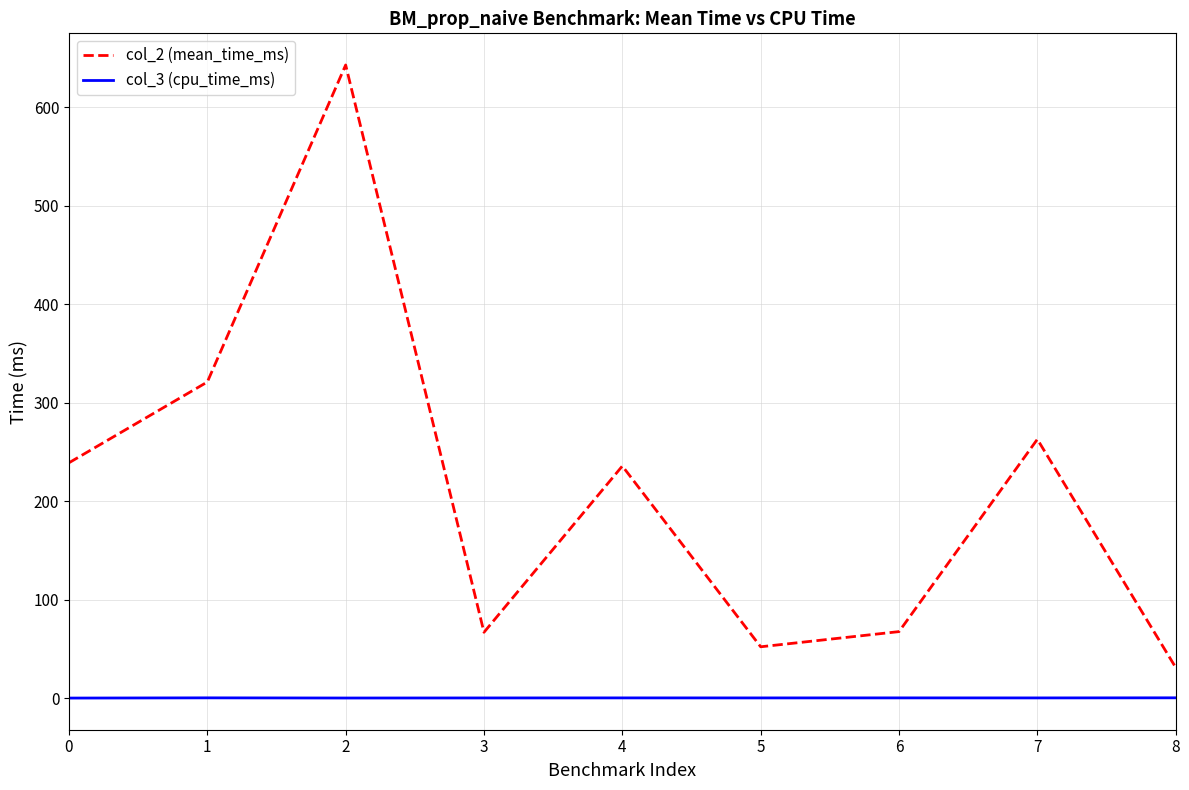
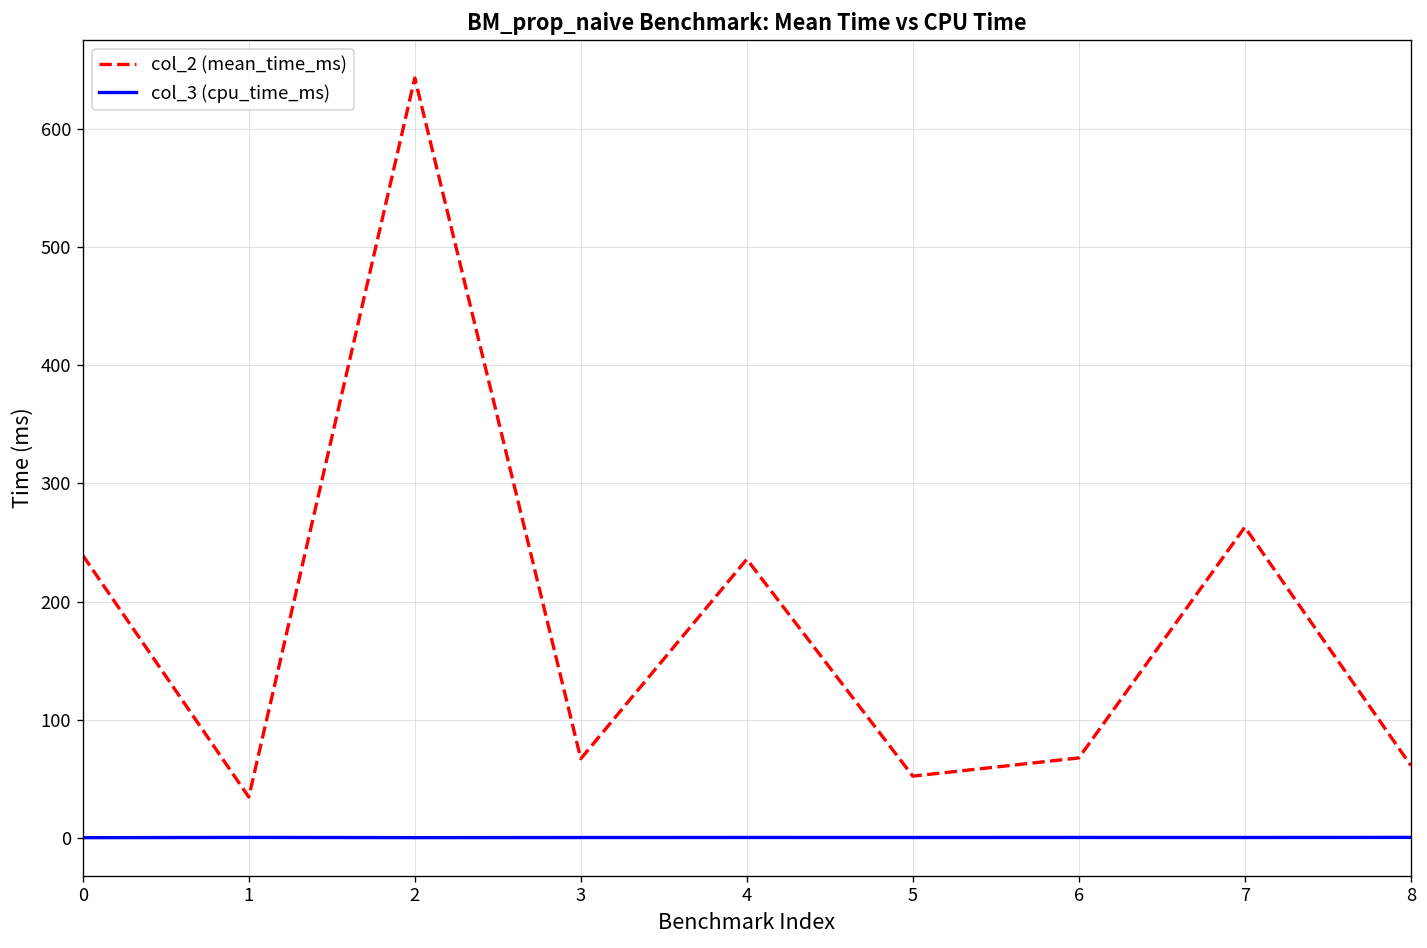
col_2 (mean_time_ms), 1: 320 -> 30
col_2 (mean_time_ms), 8: 30 -> 60
